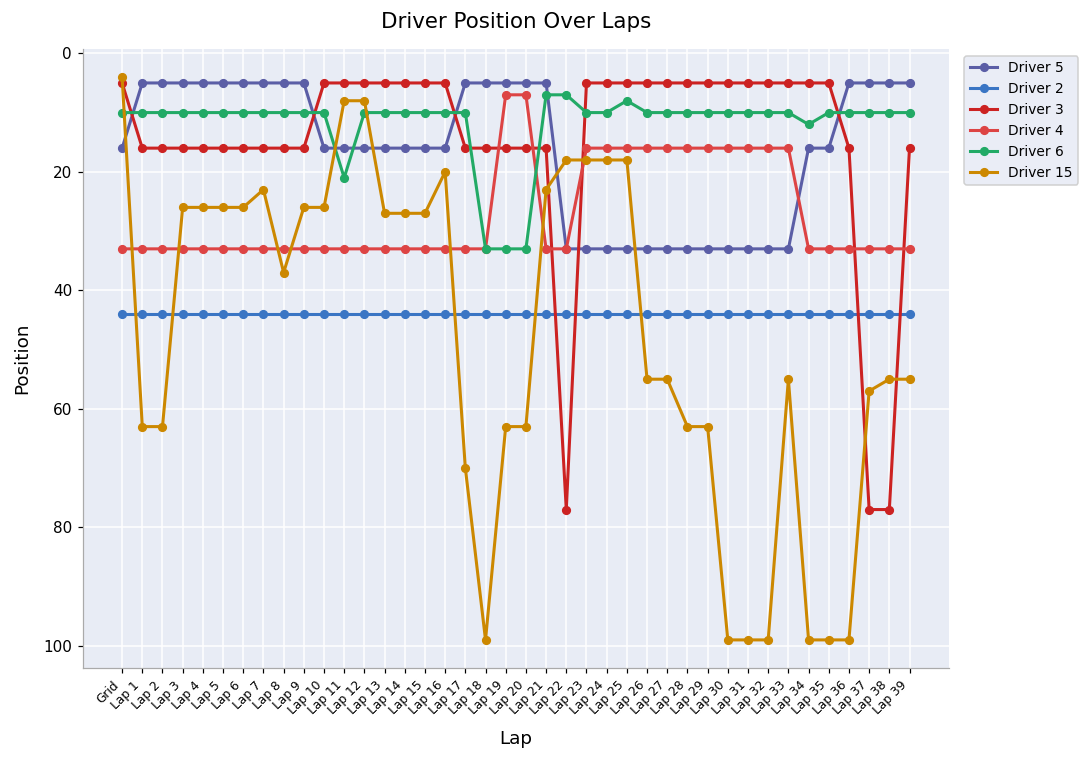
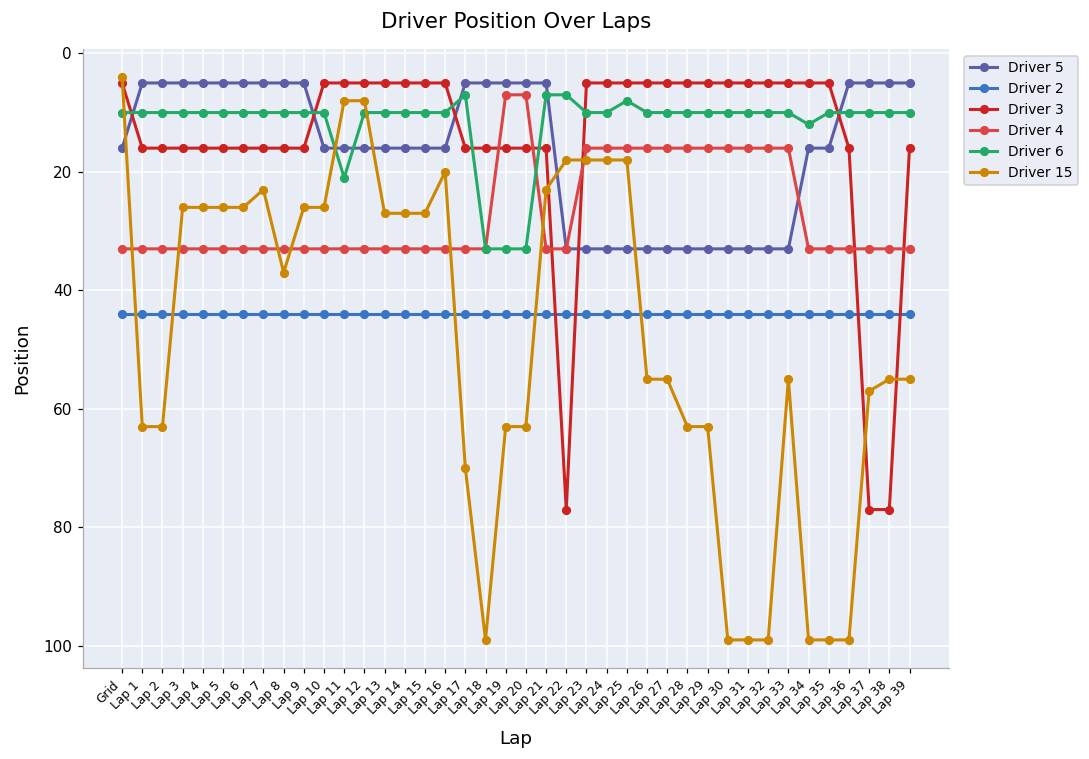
Driver 6, Lap 17: 10 -> 7
